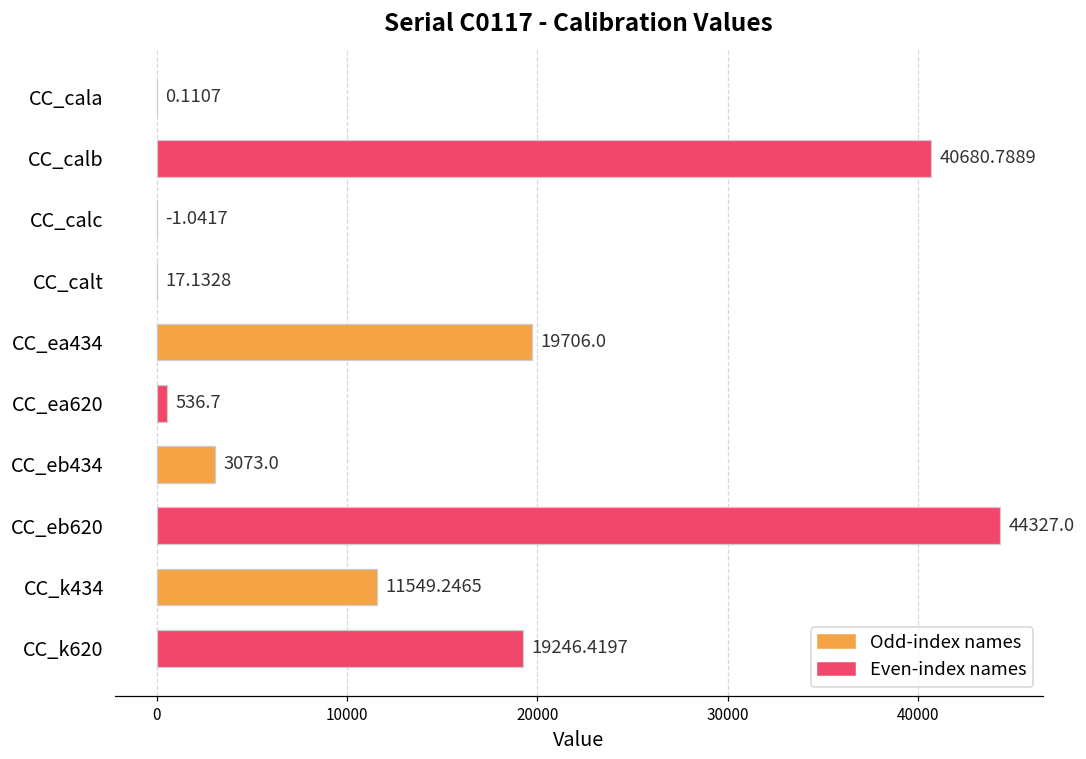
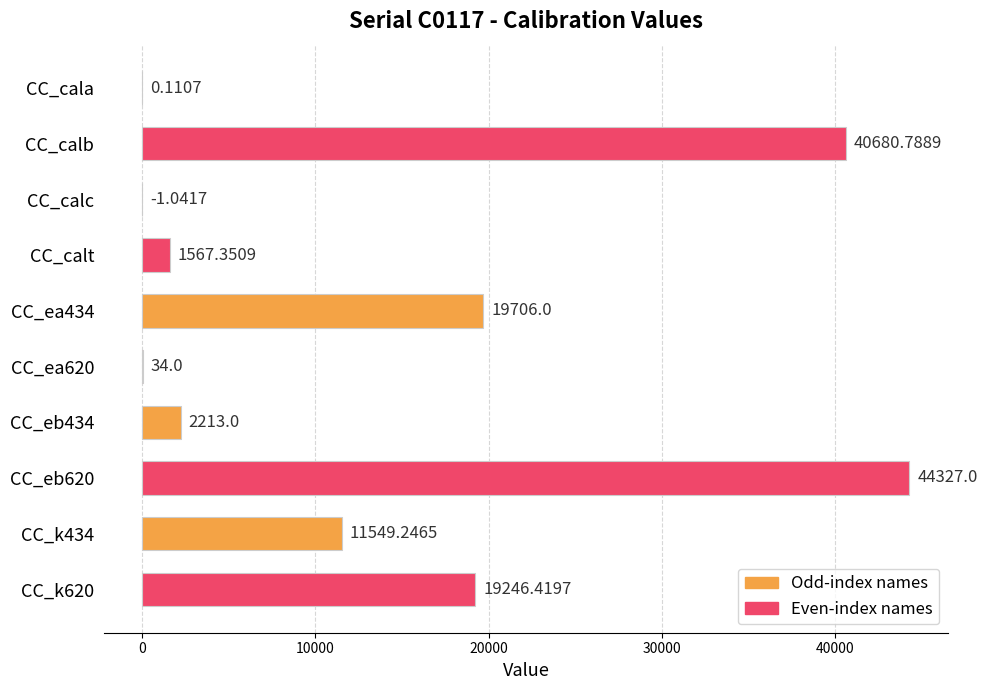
CC_calt: 17.1328 -> 1567.3509
CC_ea620: 536.7 -> 34.0
CC_eb434: 3073.0 -> 2213.0
